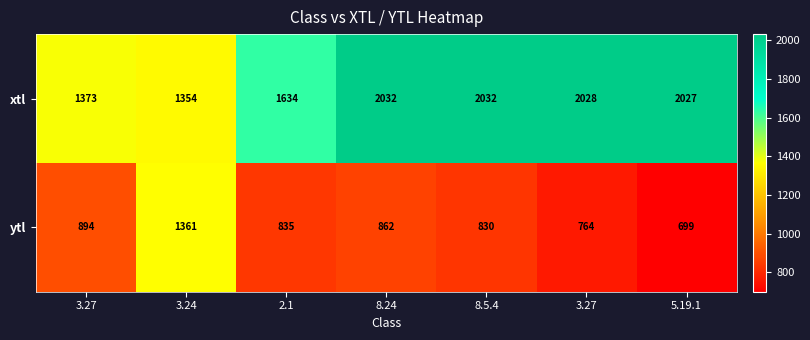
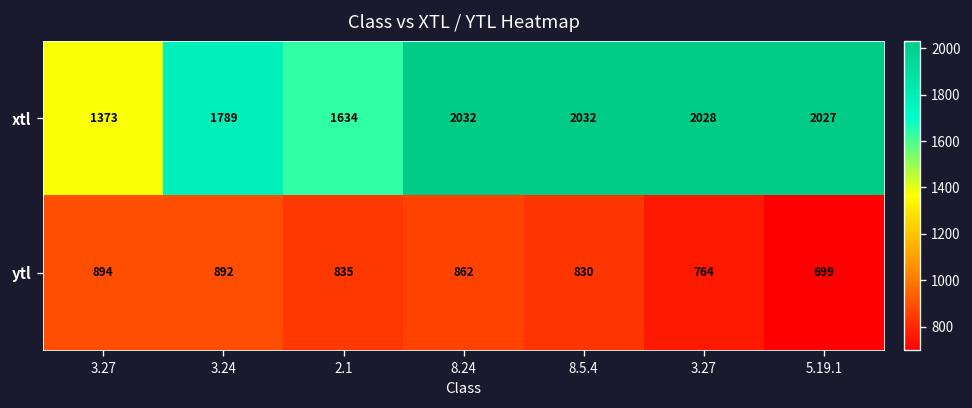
xtl, 3.24: 1354 -> 1789
ytl, 3.24: 1361 -> 892
